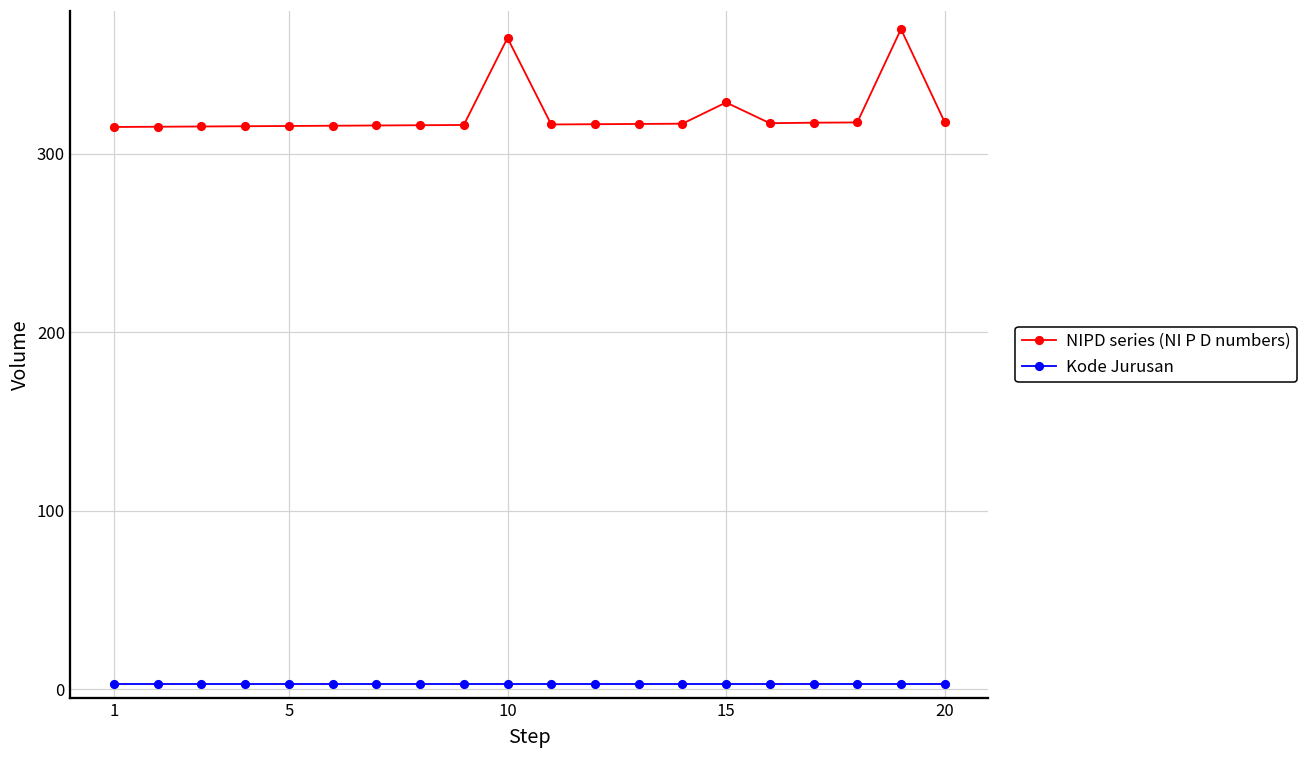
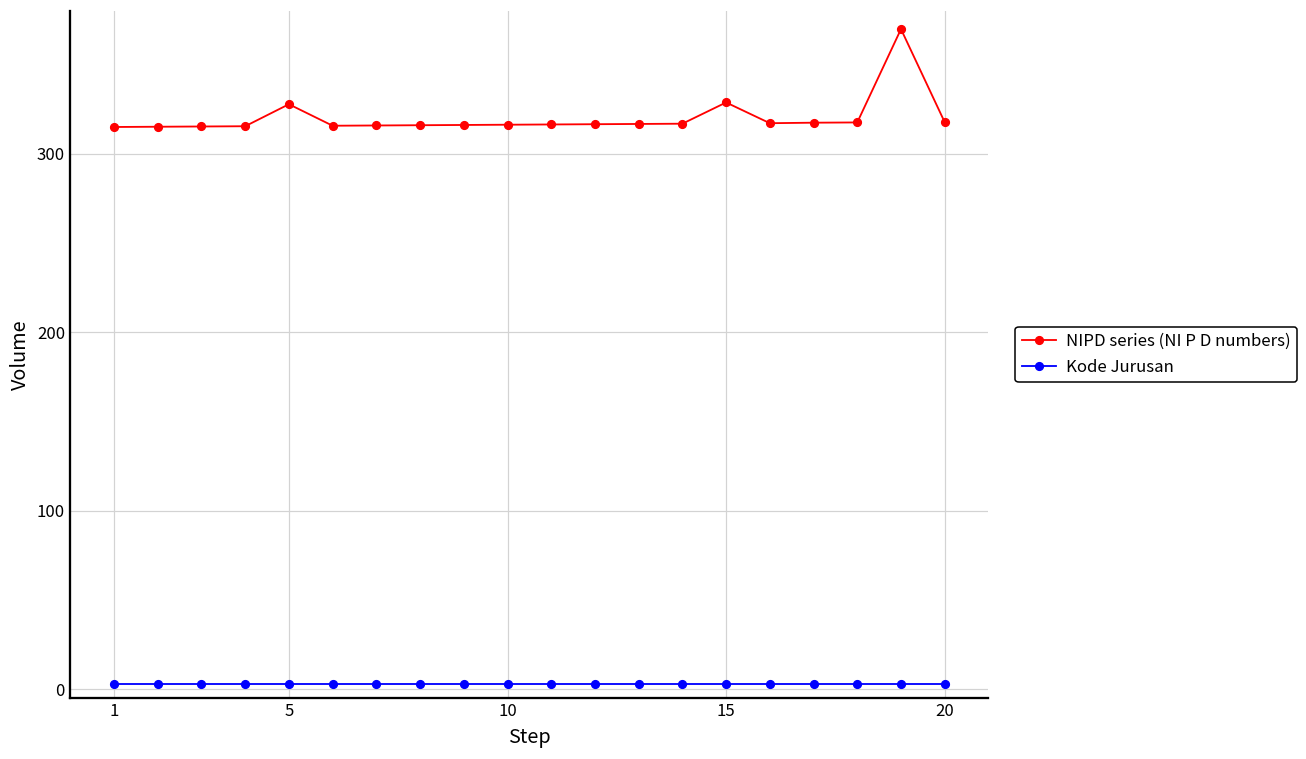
NIPD series (NI P D numbers), 5: 316 -> 328
NIPD series (NI P D numbers), 10: 365 -> 316
